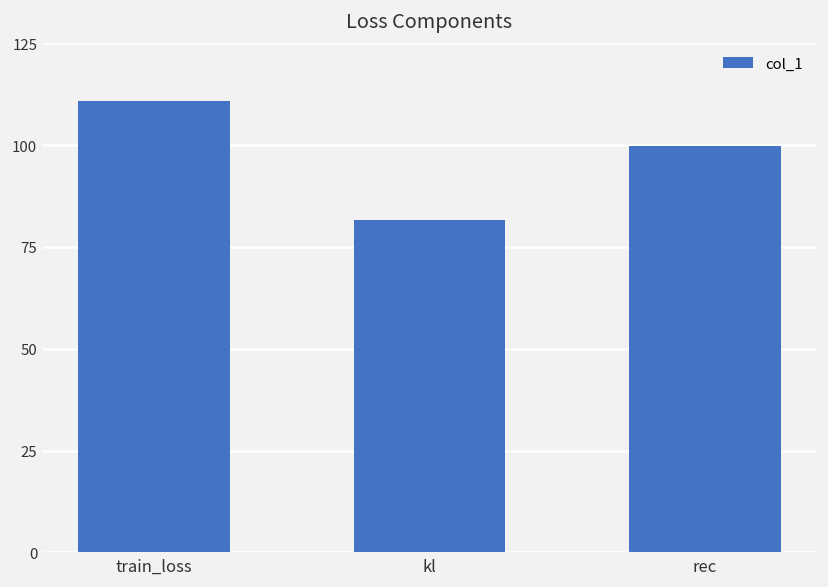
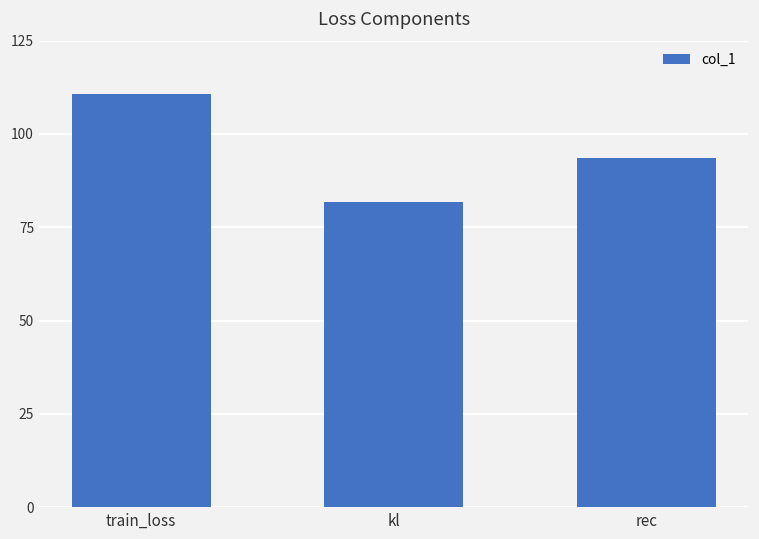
rec: 100 -> 93
